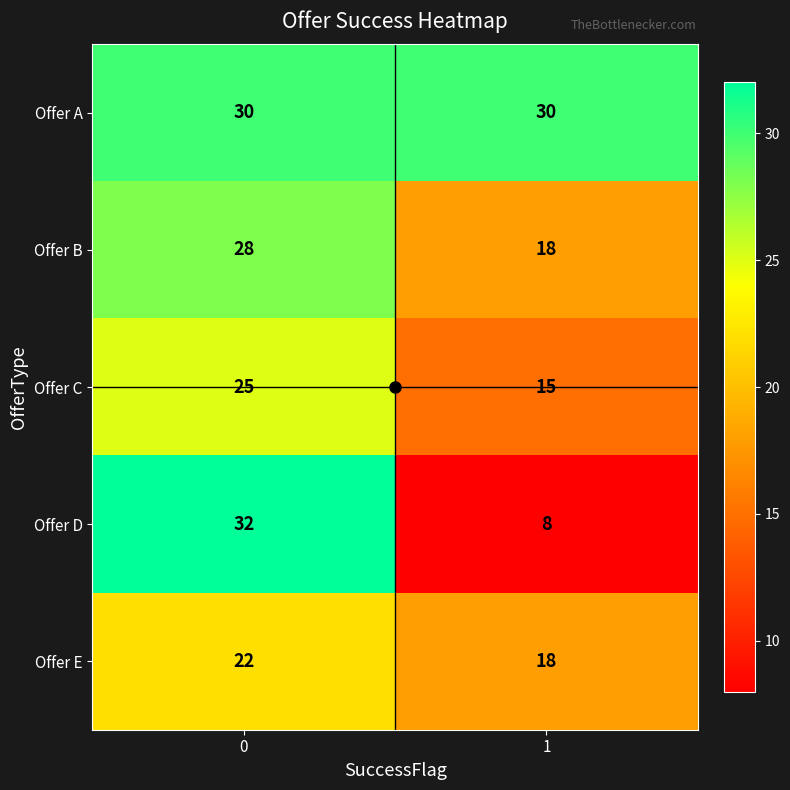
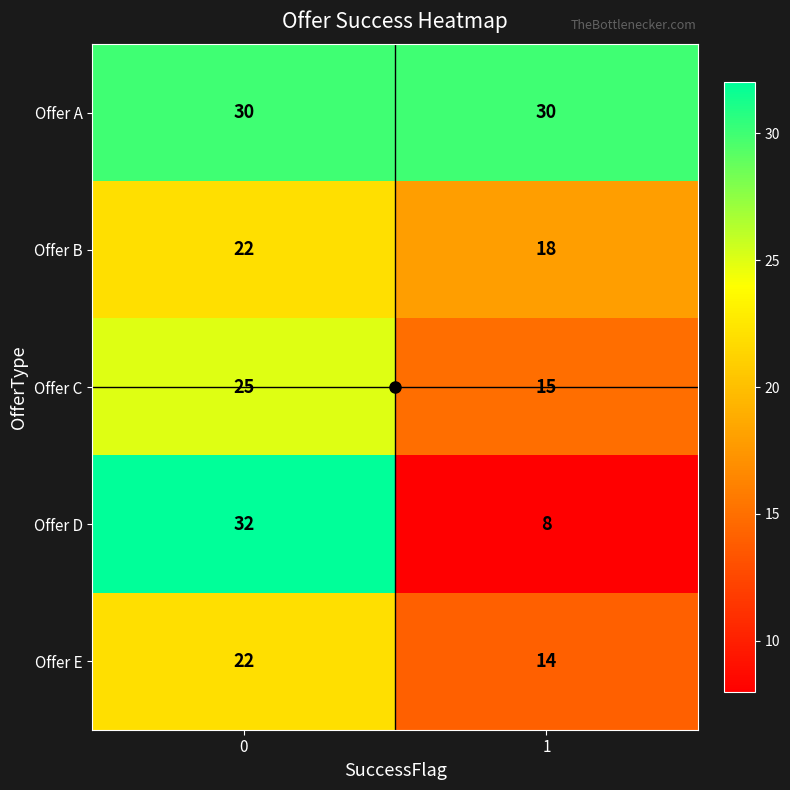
Offer B, 0: 28 -> 22
Offer E, 1: 18 -> 14
